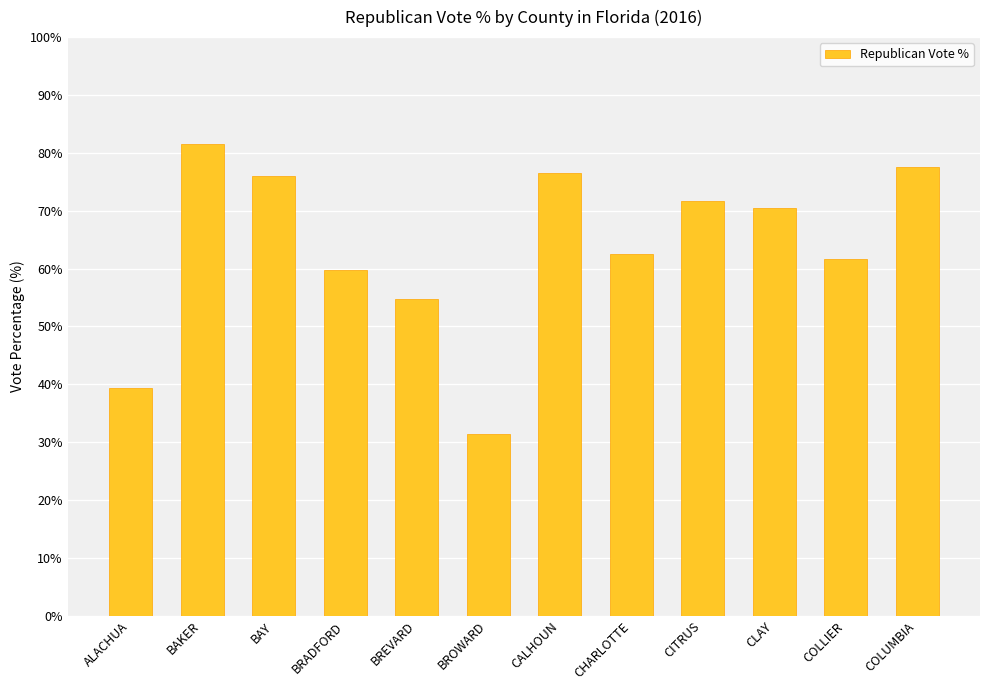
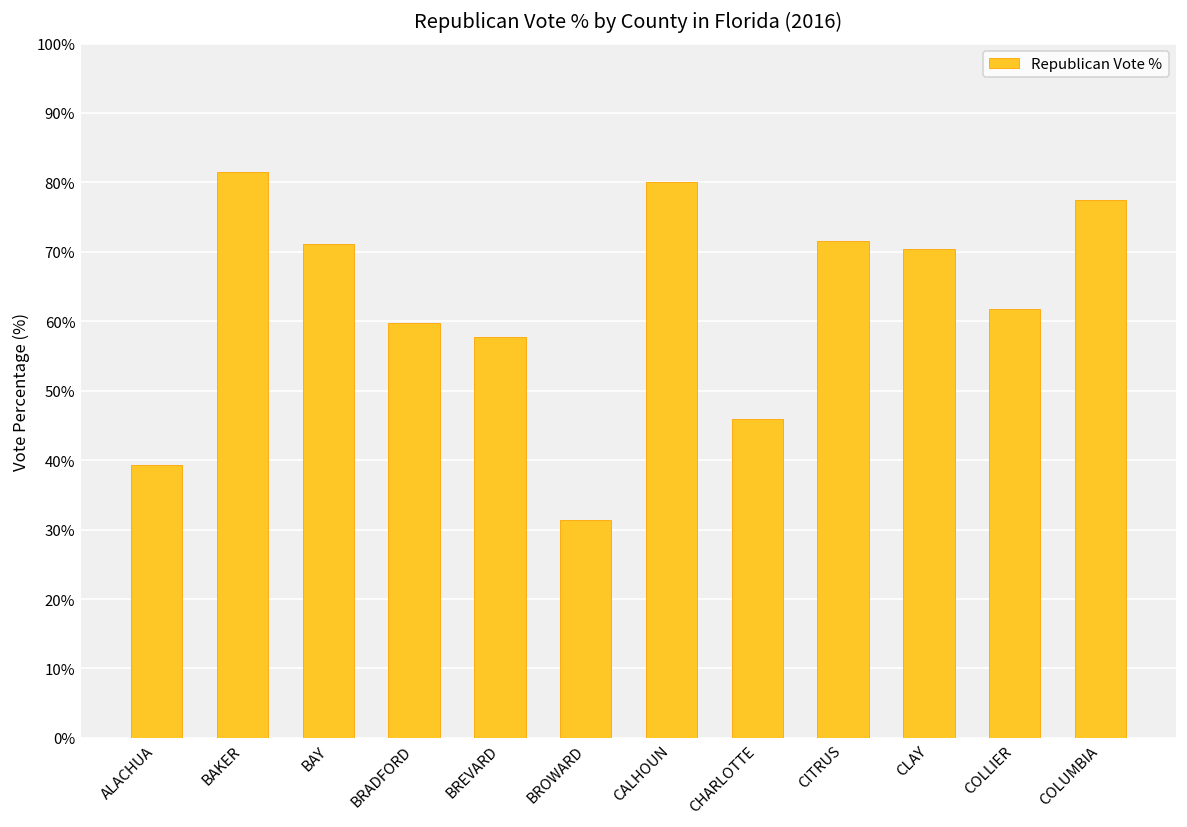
BAY: 76% -> 71%
BREVARD: 55% -> 58%
CALHOUN: 77% -> 80%
CHARLOTTE: 62% -> 46%
